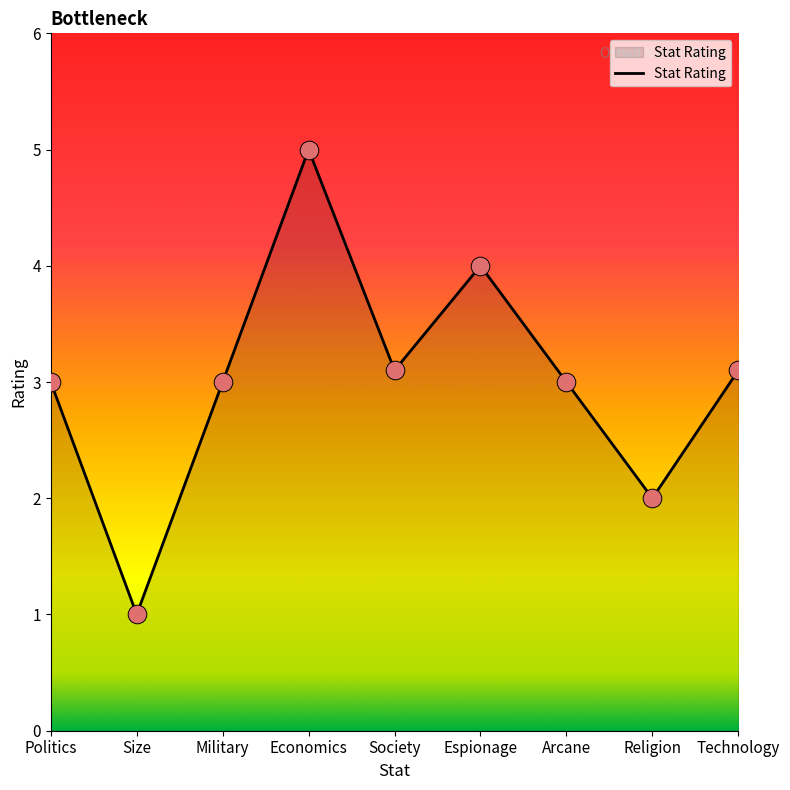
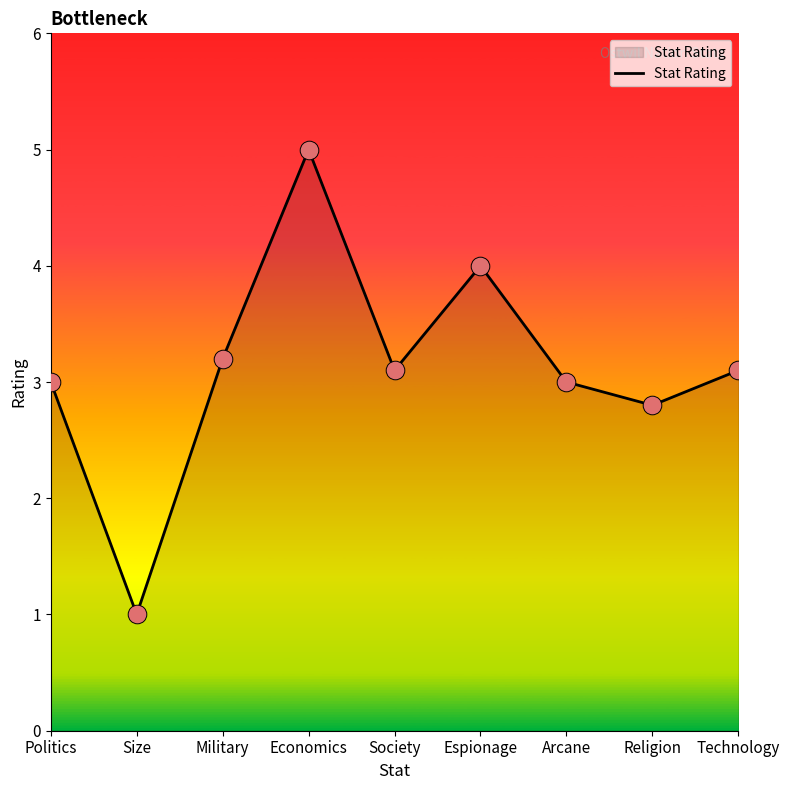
Military: 3.0 -> 3.2
Religion: 2.0 -> 2.8
